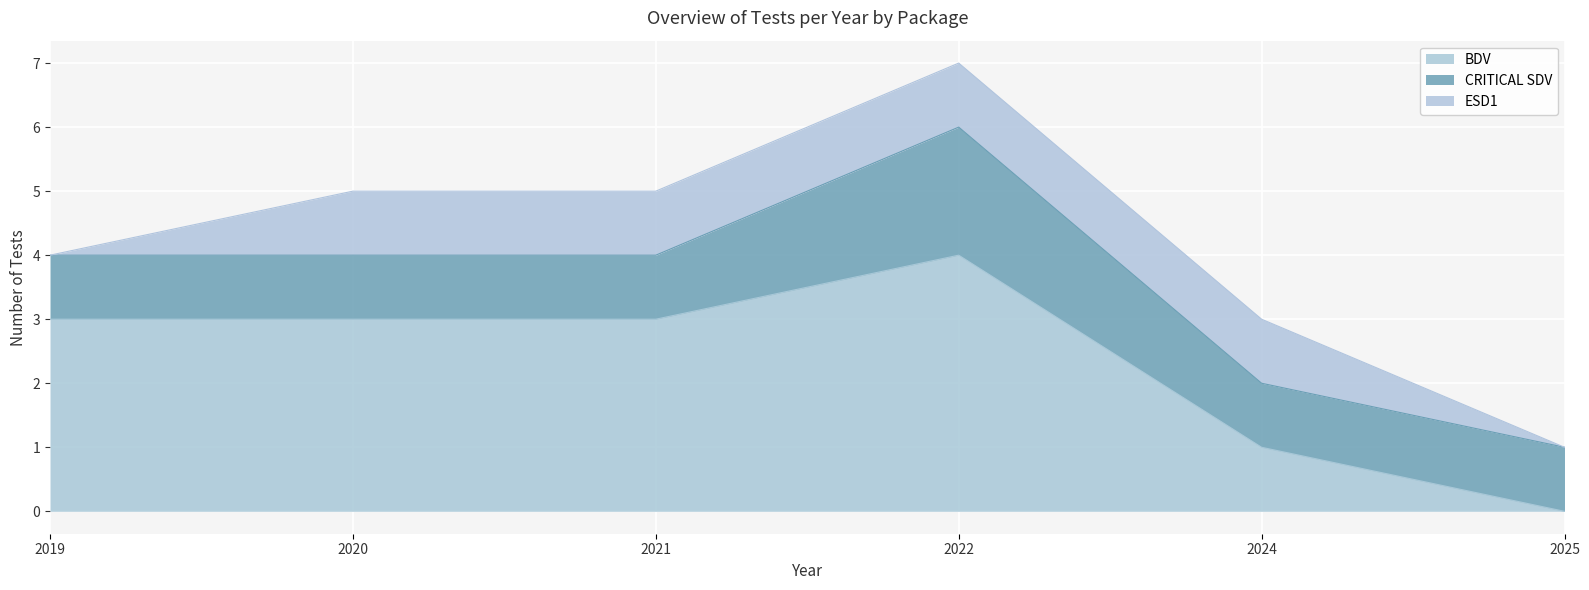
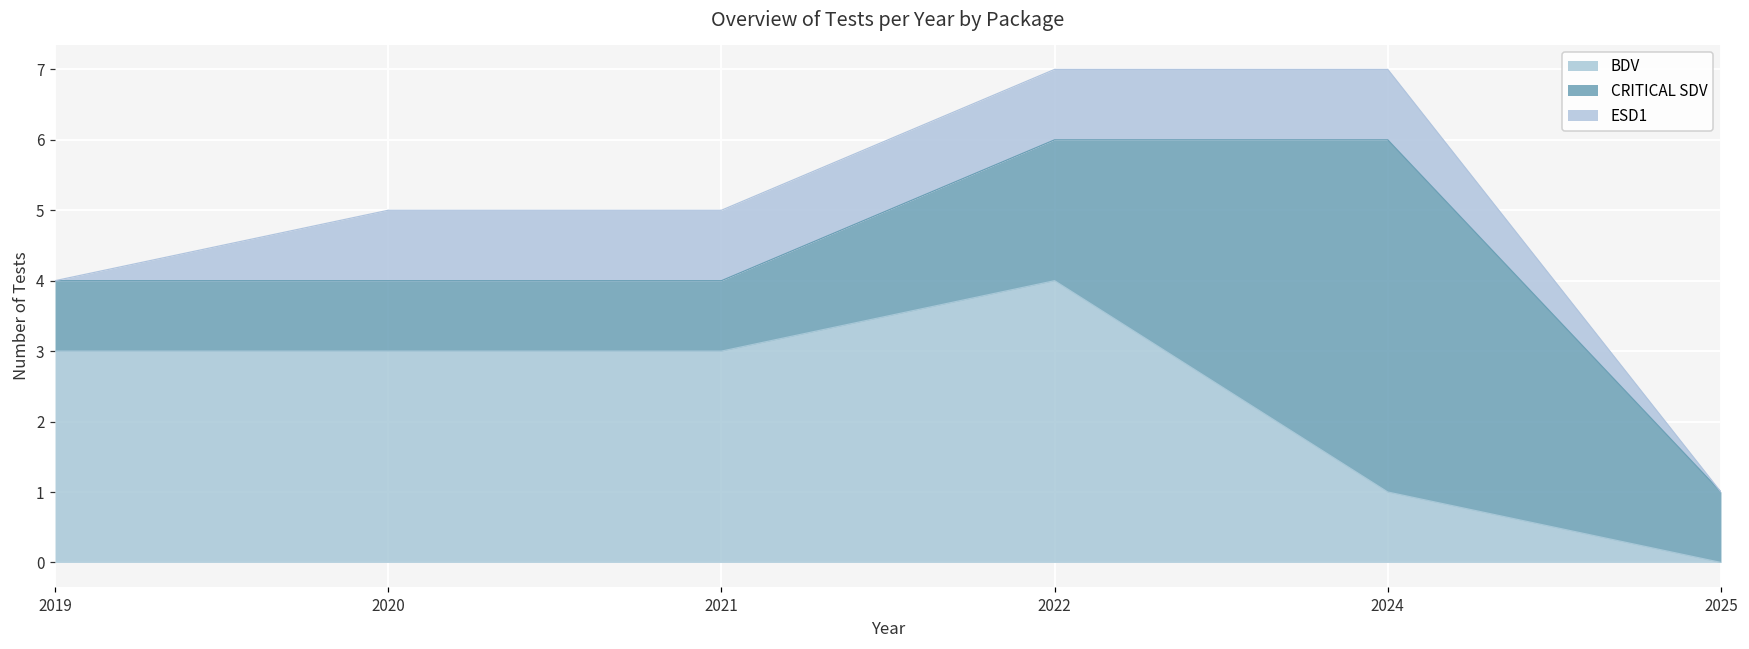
CRITICAL SDV, 2024: 1 -> 5
